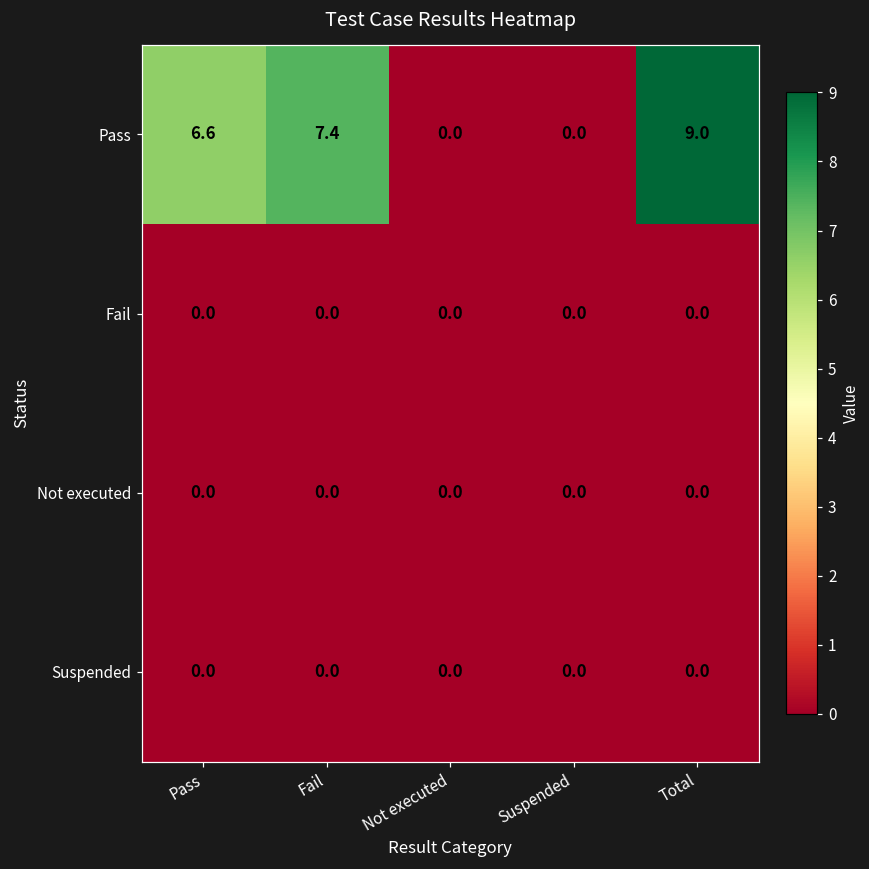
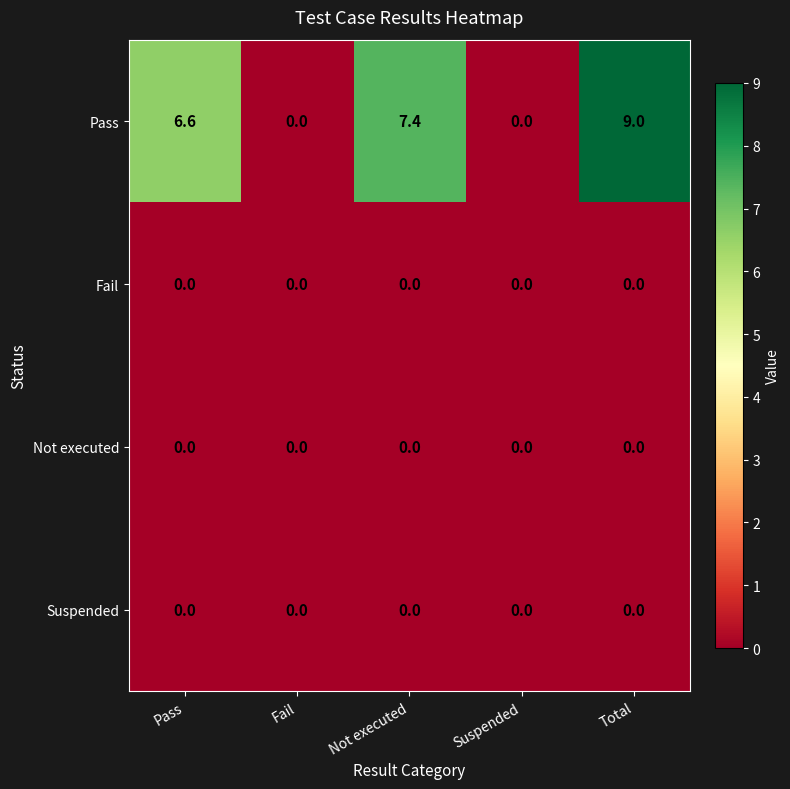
Pass, Fail: 7.4 -> 0.0
Pass, Not executed: 0.0 -> 7.4
